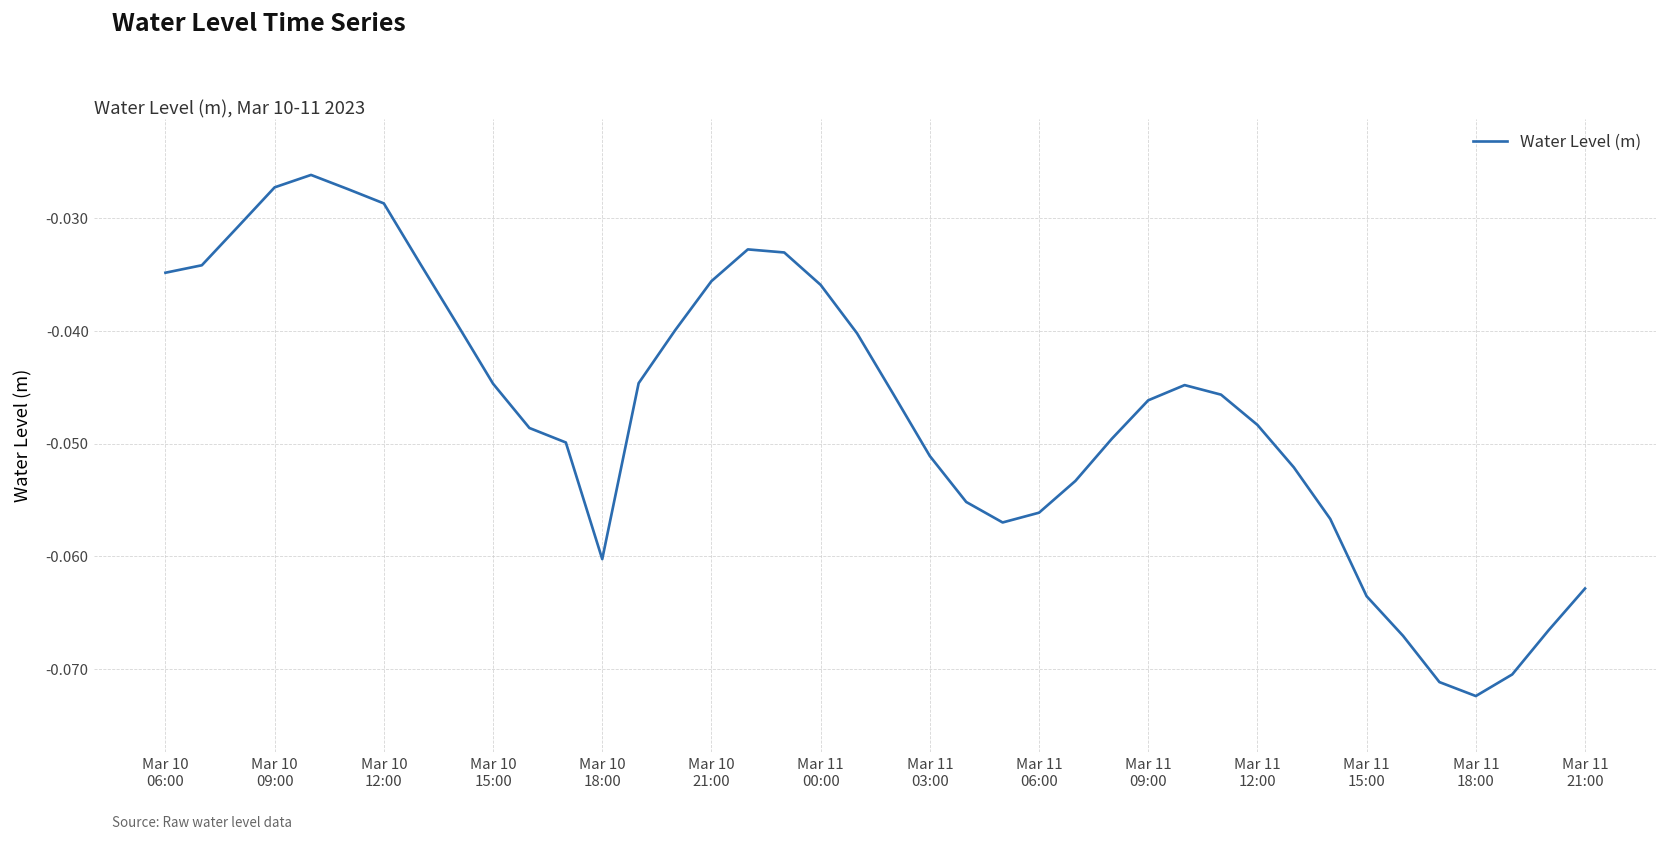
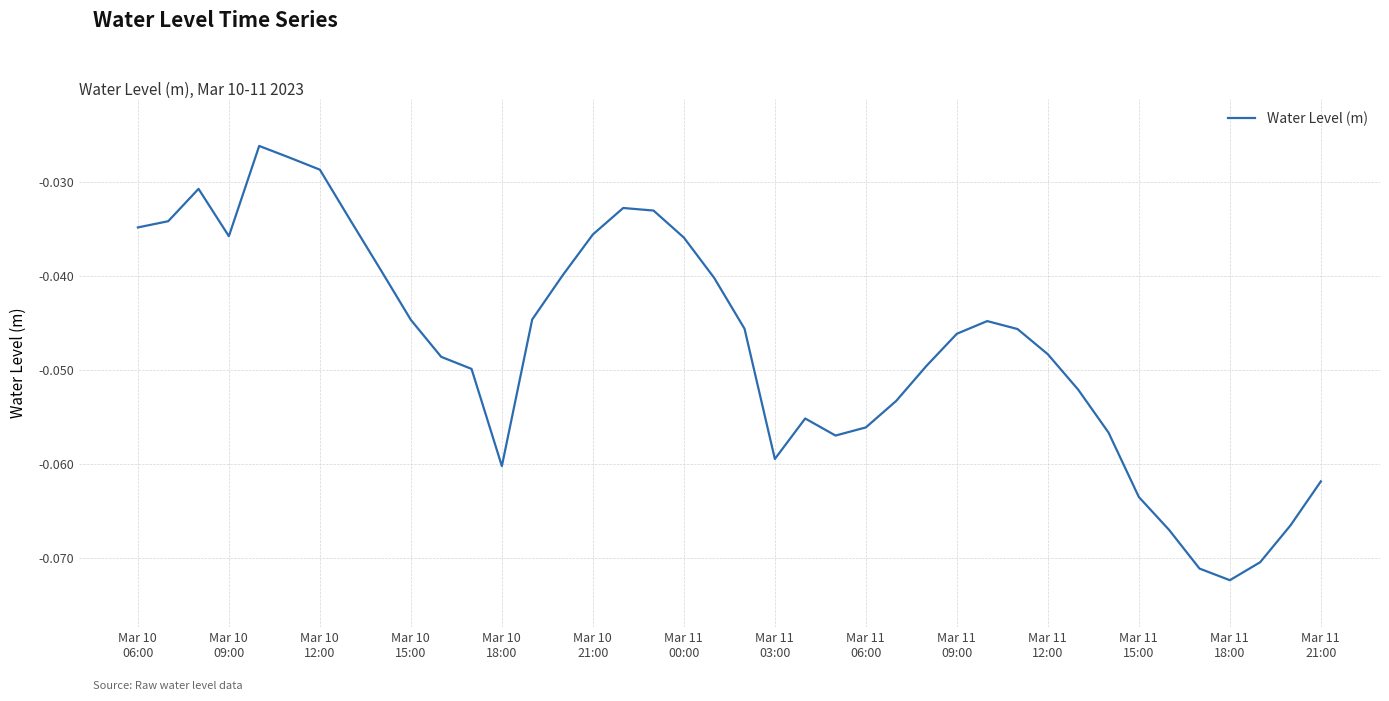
Mar 10 09:00: -0.027 -> -0.036
Mar 11 03:00: -0.051 -> -0.059
Mar 11 21:00: -0.063 -> -0.062
